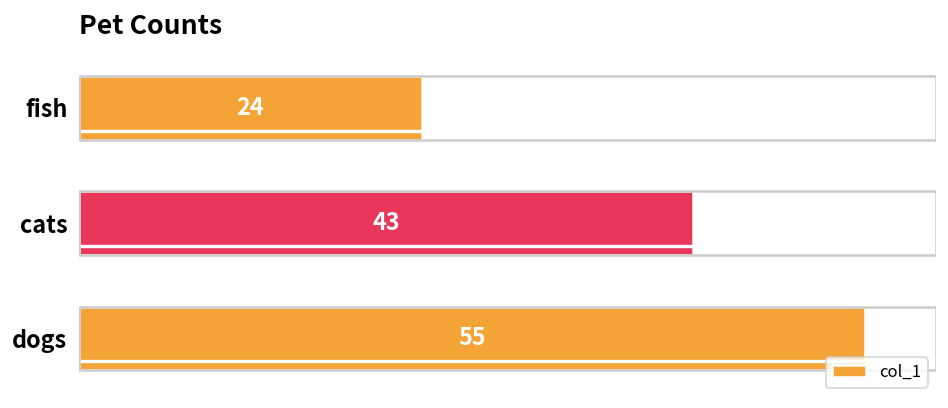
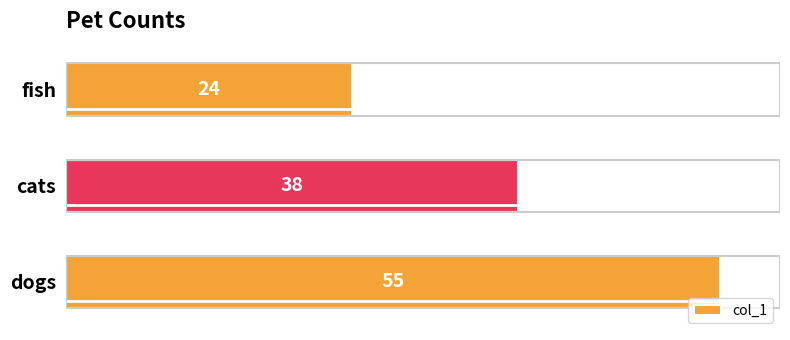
cats: 43 -> 38
